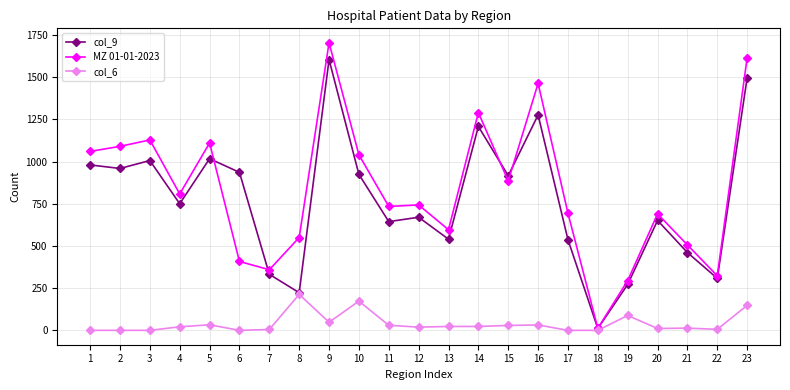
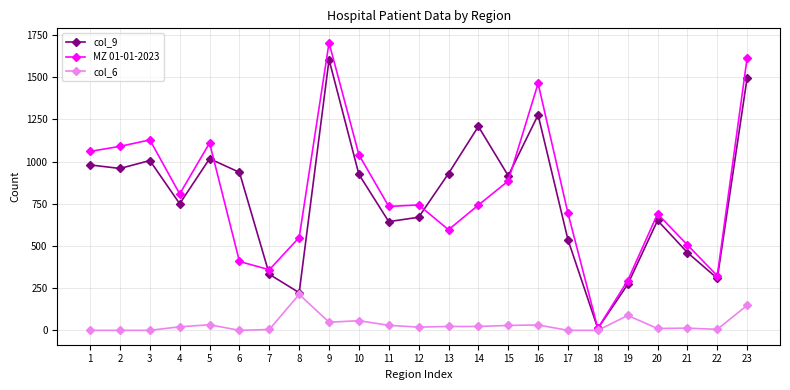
col_6, 10: 170 -> 60
col_9, 13: 540 -> 930
MZ 01-01-2023, 14: 1290 -> 740
